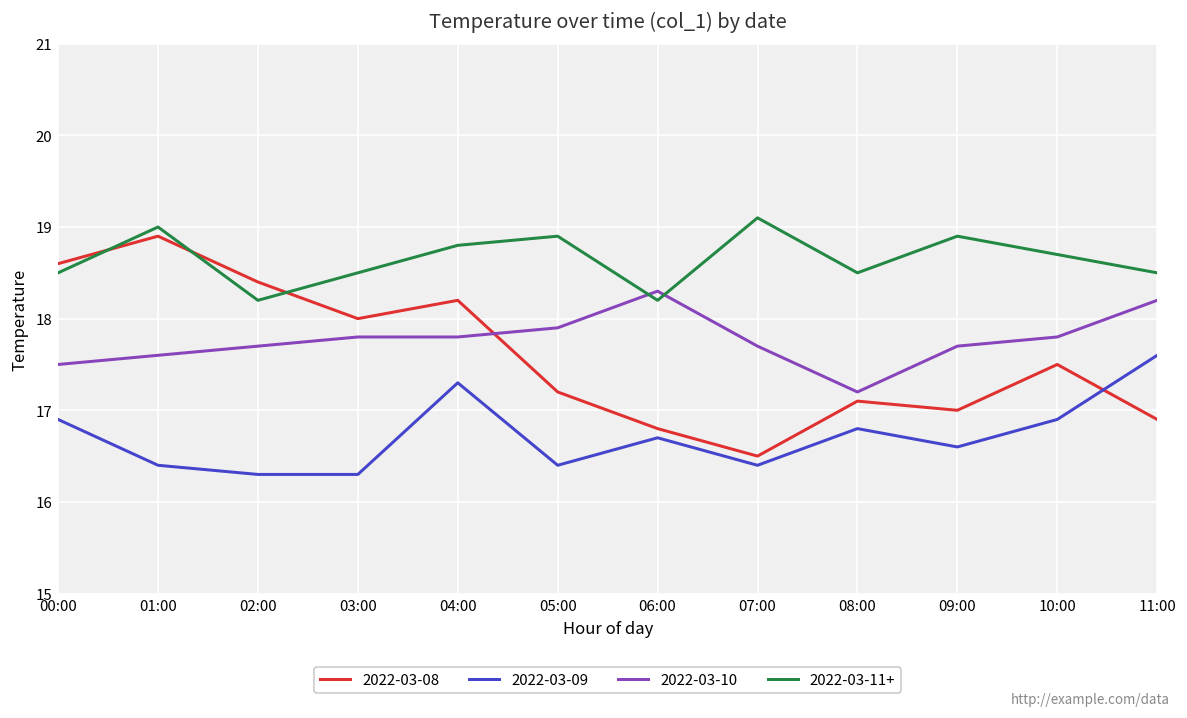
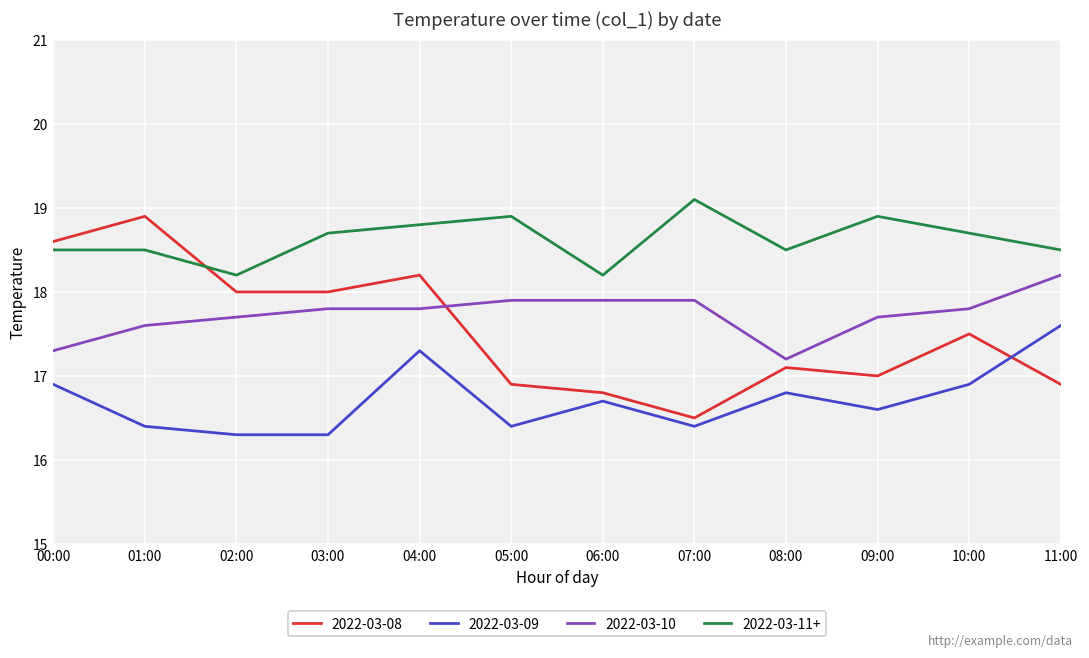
2022-03-10, 00:00: 17.5 -> 17.3
2022-03-11+, 01:00: 19.0 -> 18.5
2022-03-08, 02:00: 18.4 -> 18.0
2022-03-11+, 03:00: 18.5 -> 18.7
2022-03-08, 05:00: 17.2 -> 16.9
2022-03-10, 06:00: 18.3 -> 17.9
2022-03-10, 07:00: 17.7 -> 17.9
